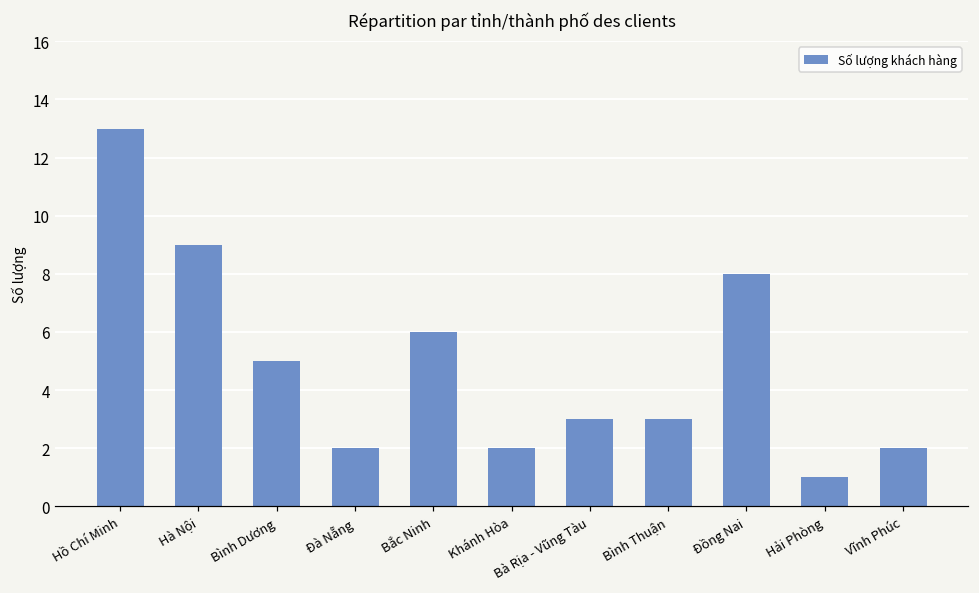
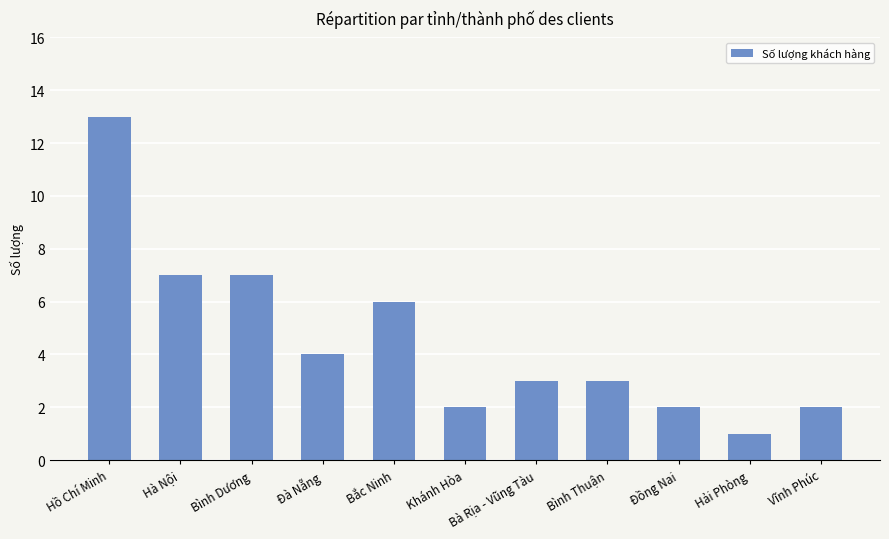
Hà Nội: 9 -> 7
Bình Dương: 5 -> 7
Đà Nẵng: 2 -> 4
Đồng Nai: 8 -> 2
